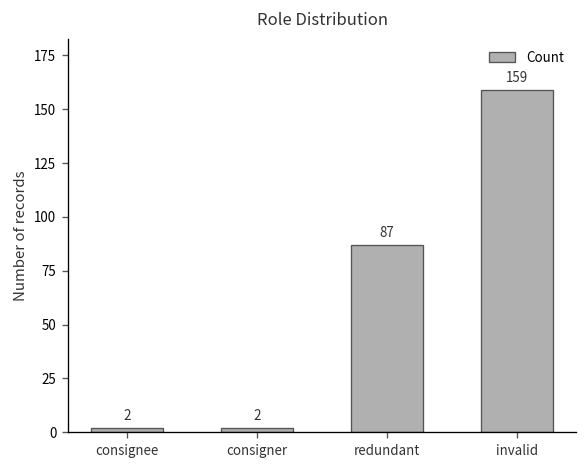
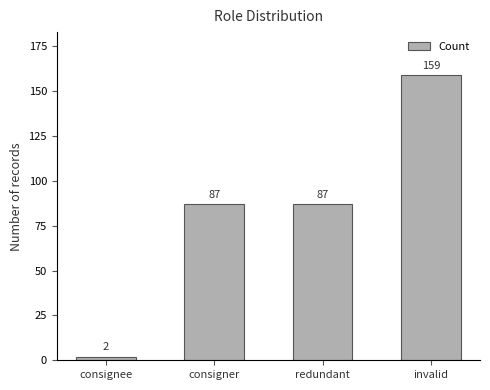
consigner: 2 -> 87
